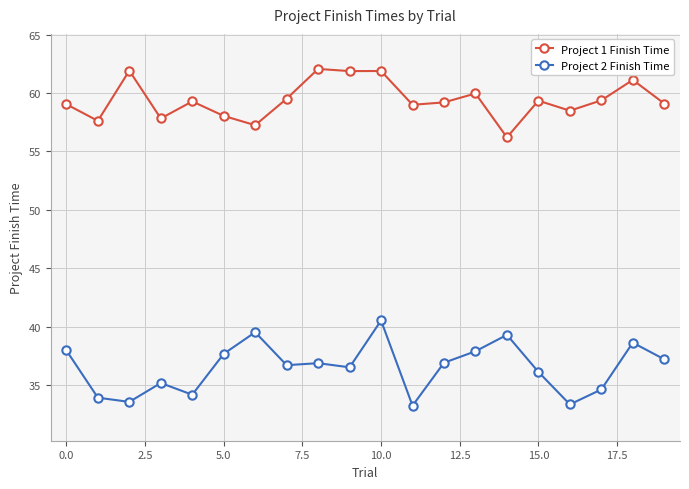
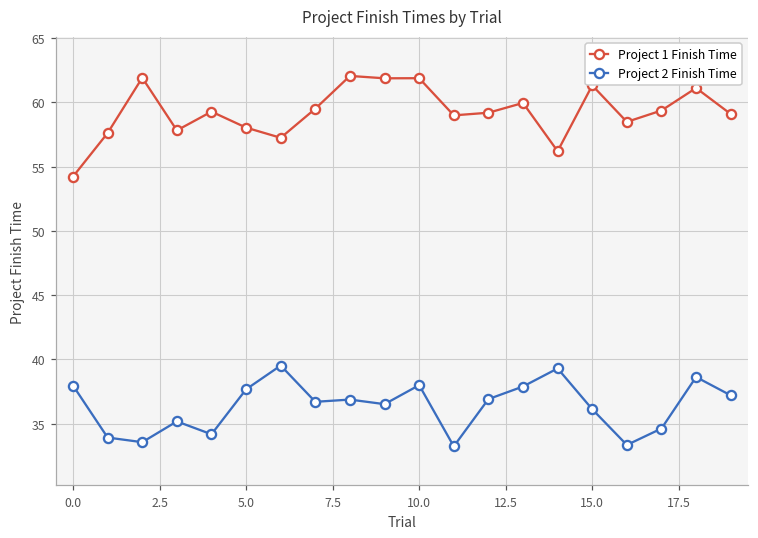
Project 1 Finish Time, 0.0: 59.0 -> 54.2
Project 2 Finish Time, 10.0: 40.5 -> 38.0
Project 1 Finish Time, 15.0: 59.4 -> 61.3
